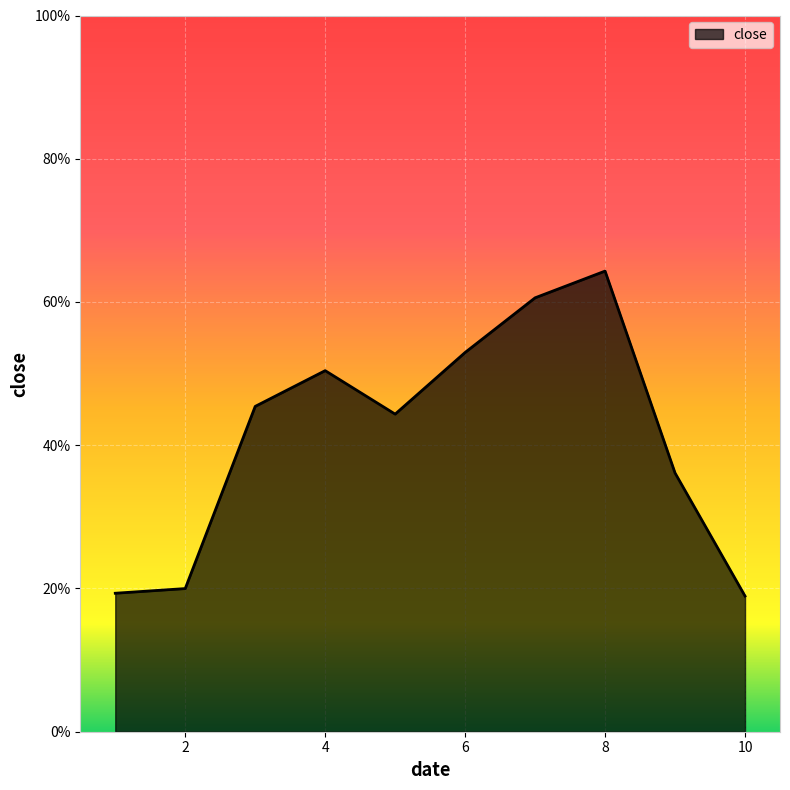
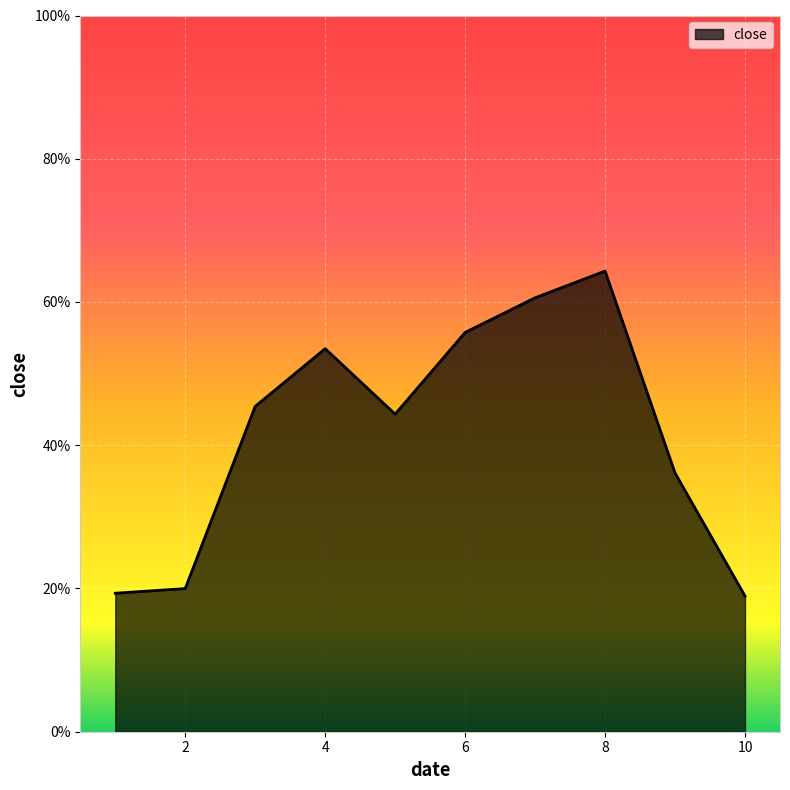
4: 50% -> 53%
6: 53% -> 56%
